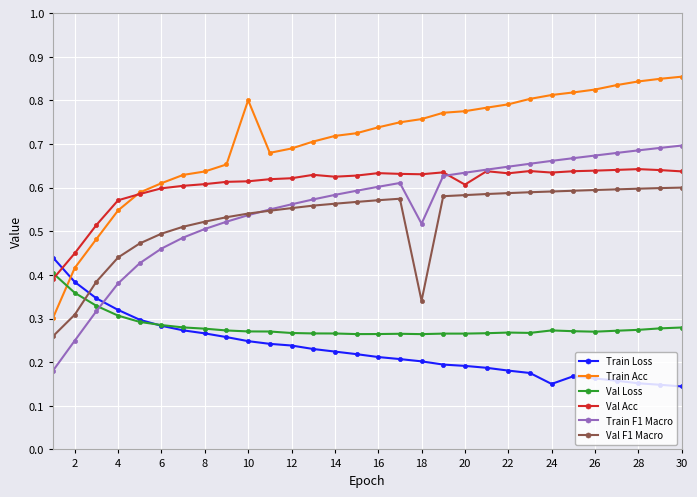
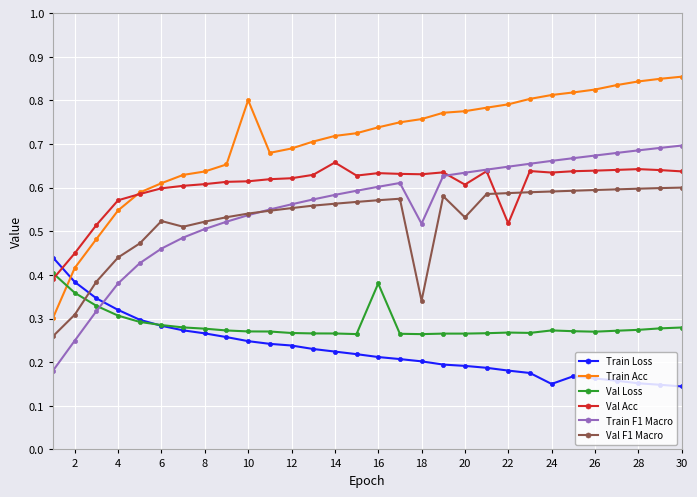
Val F1 Macro, 6: 0.49 -> 0.52
Val Acc, 14: 0.63 -> 0.66
Val Loss, 16: 0.26 -> 0.38
Val F1 Macro, 20: 0.58 -> 0.53
Val Acc, 22: 0.63 -> 0.52
